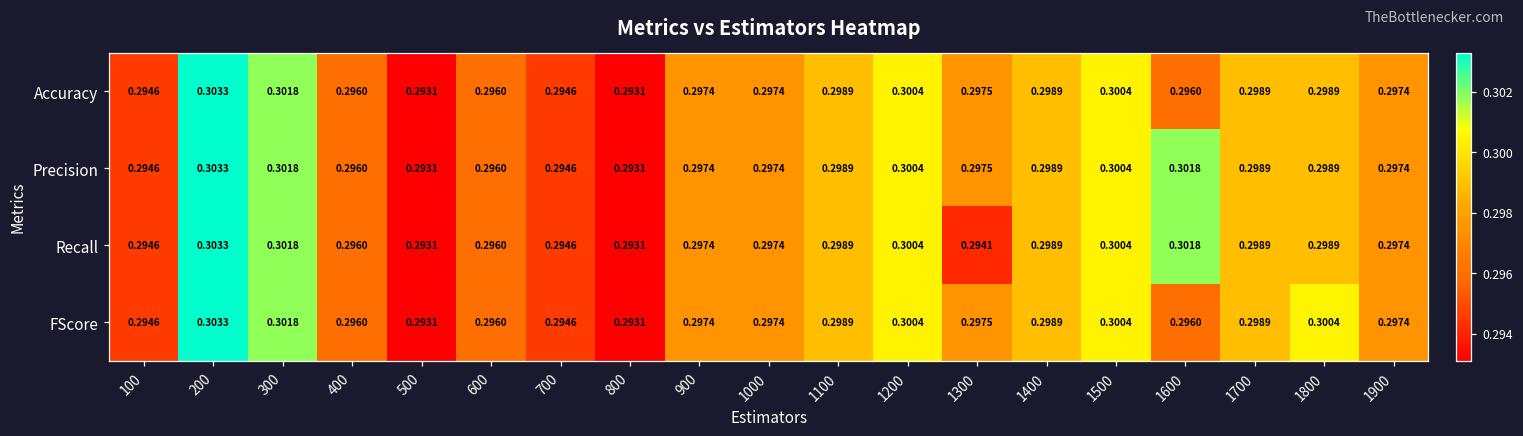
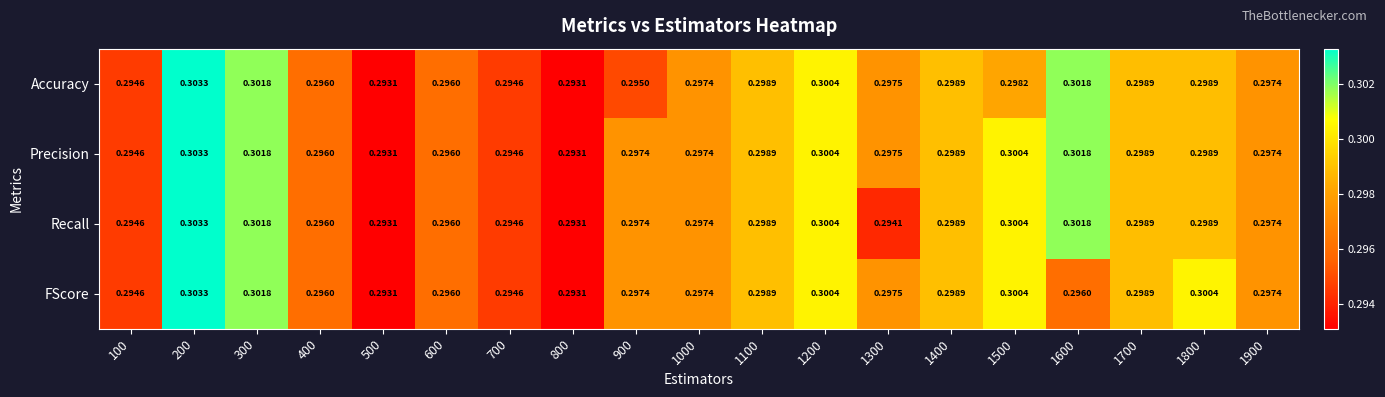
Accuracy, 900: 0.2974 -> 0.2950
Accuracy, 1500: 0.3004 -> 0.2982
Accuracy, 1600: 0.2960 -> 0.3018
